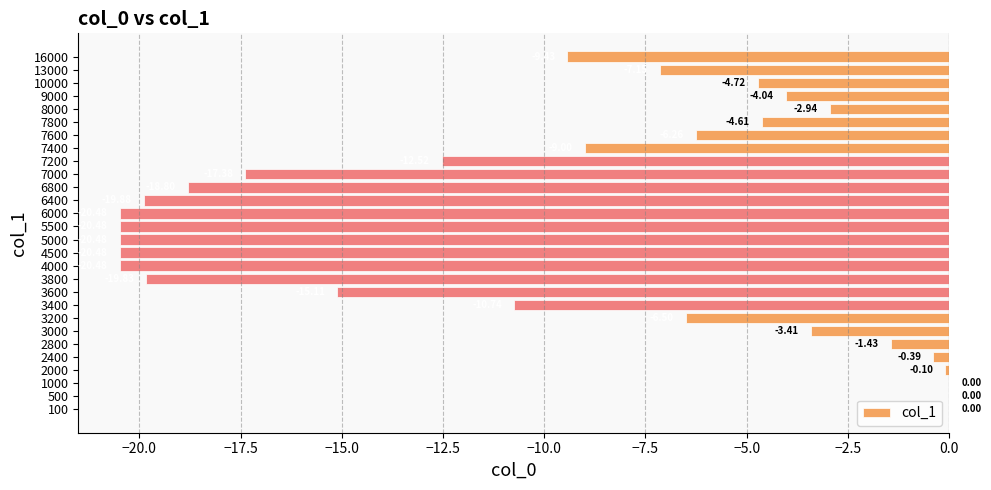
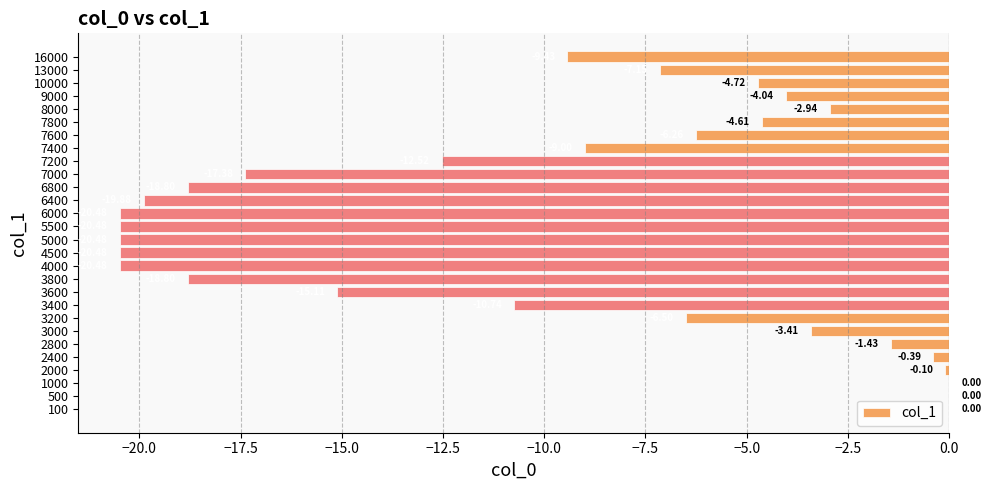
3800: -19.8 -> -18.8
